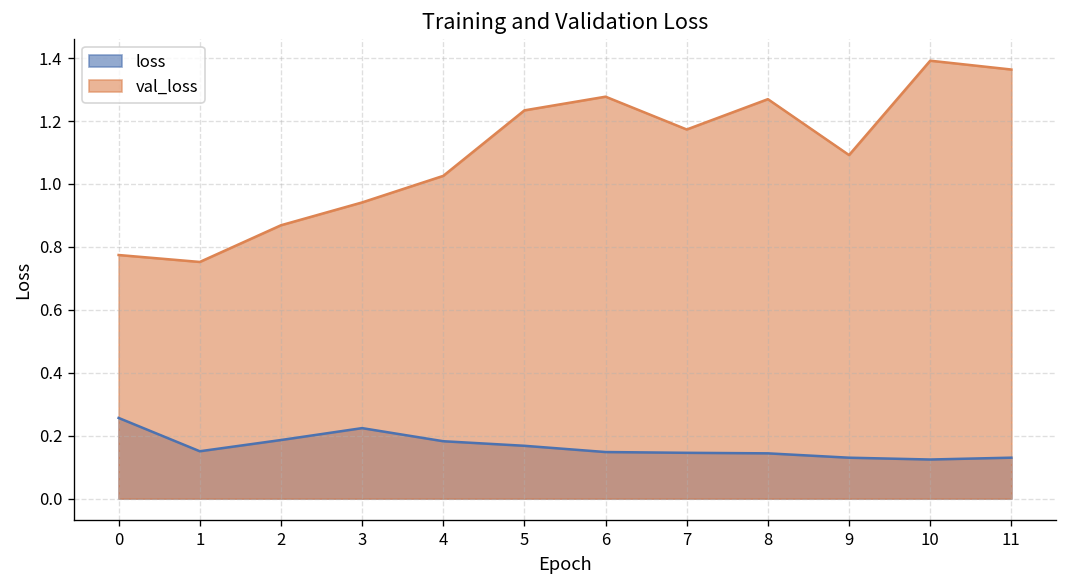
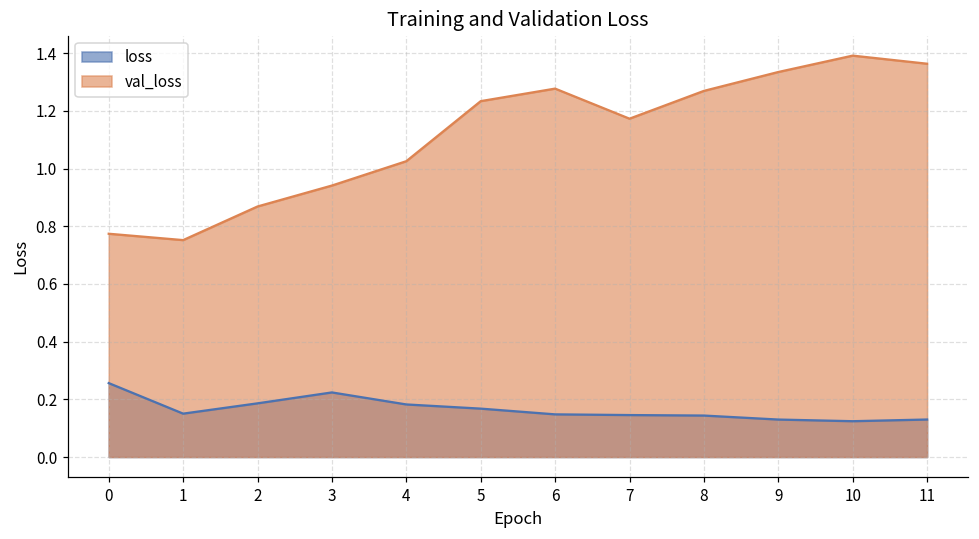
val_loss, 9: 1.09 -> 1.33
